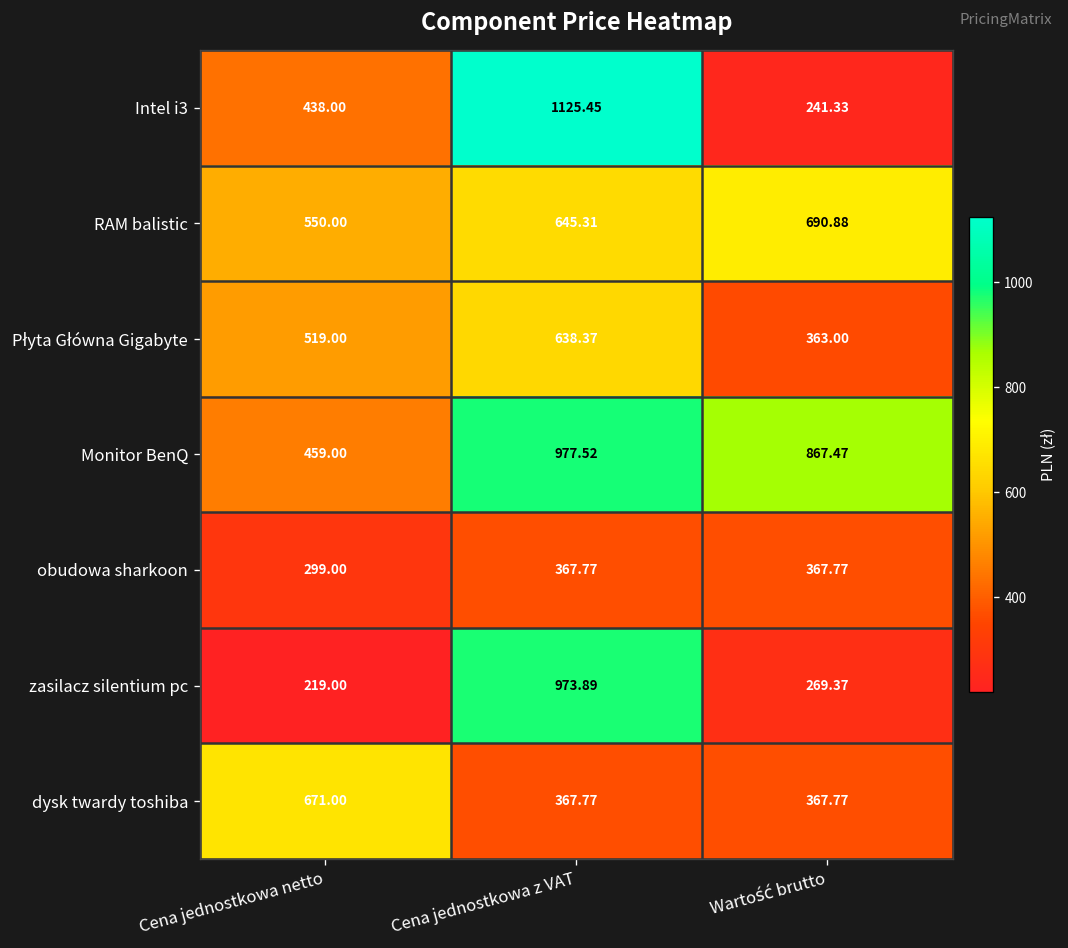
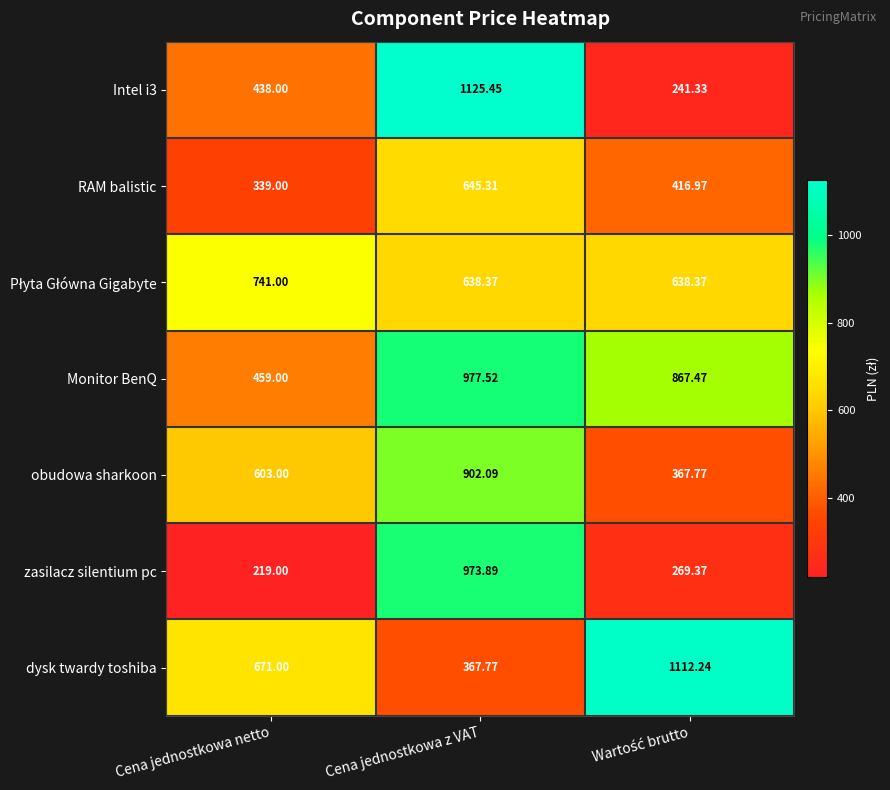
RAM balistic, Cena jednostkowa netto: 550.00 -> 339.00
RAM balistic, Wartość brutto: 690.88 -> 416.97
Płyta Główna Gigabyte, Cena jednostkowa netto: 519.00 -> 741.00
Płyta Główna Gigabyte, Wartość brutto: 363.00 -> 638.37
obudowa sharkoon, Cena jednostkowa netto: 299.00 -> 603.00
obudowa sharkoon, Cena jednostkowa z VAT: 367.77 -> 902.09
dysk twardy toshiba, Wartość brutto: 367.77 -> 1112.24
